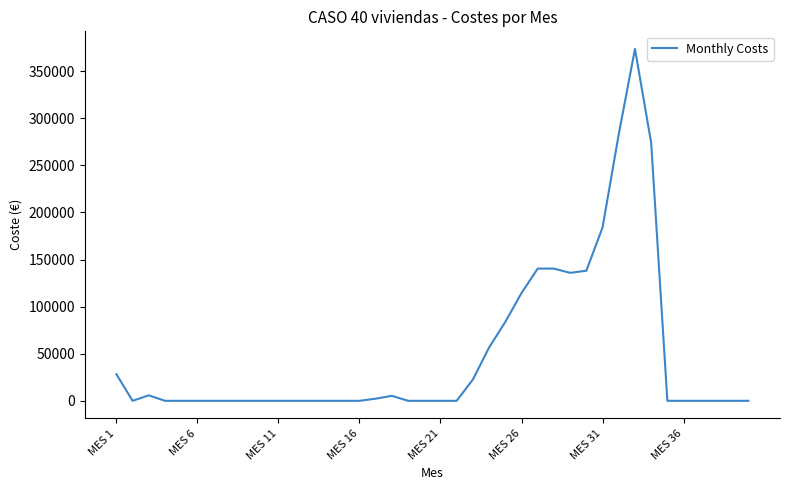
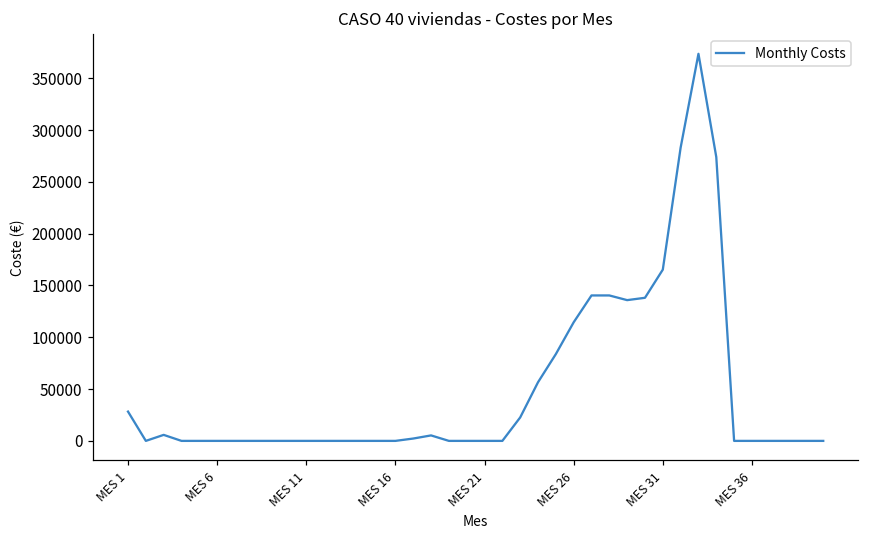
MES 31: 180000 -> 170000
